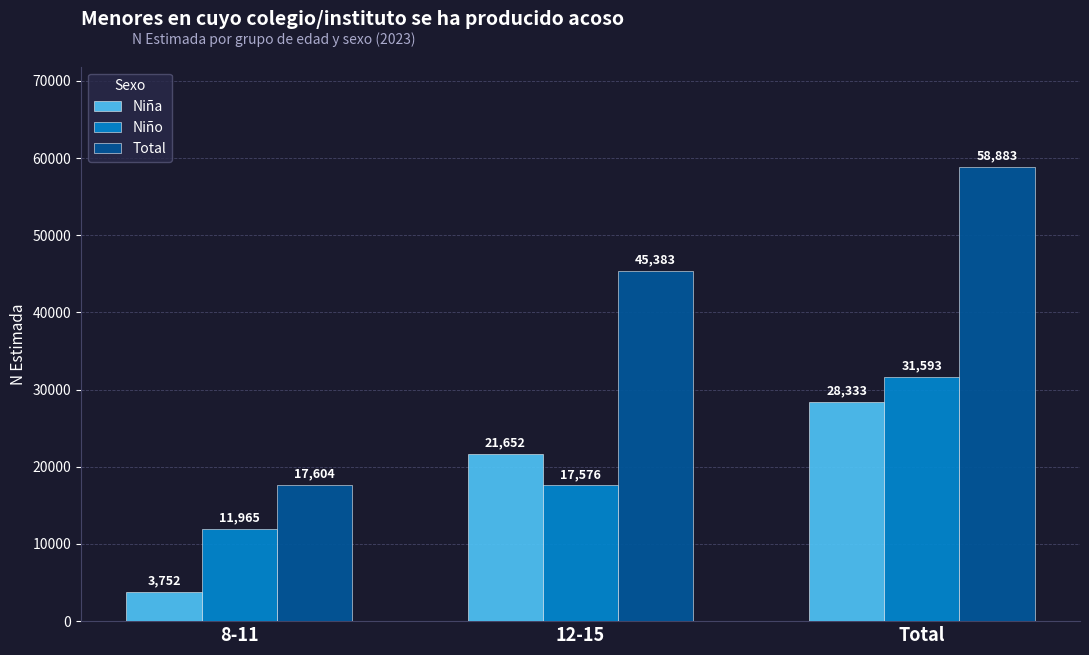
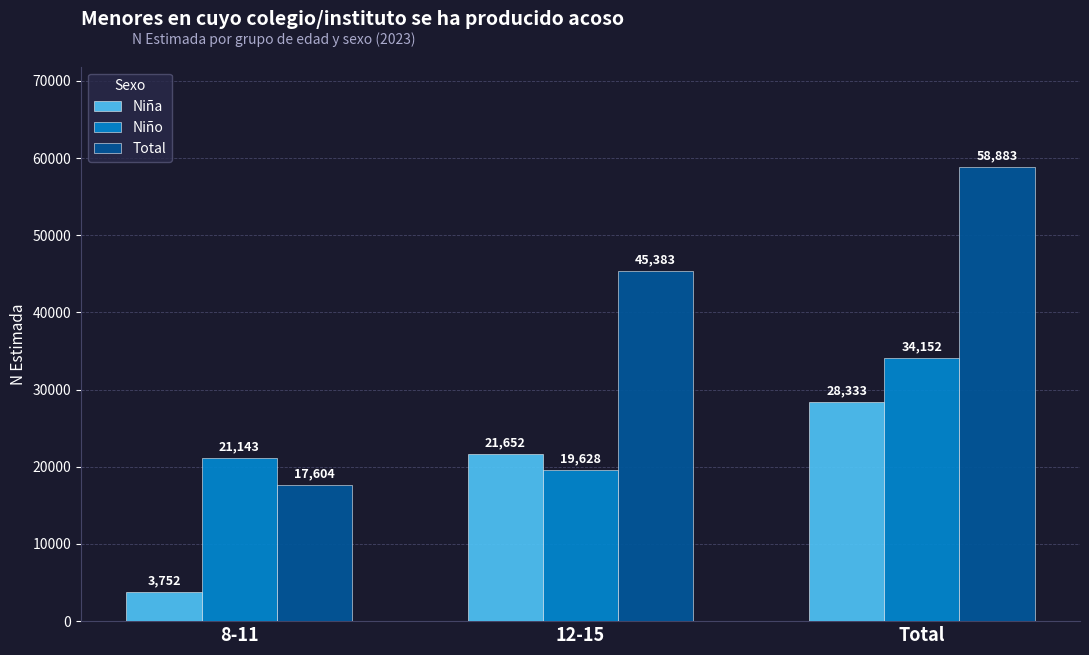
Niño, 8-11: 11,965 -> 21,143
Niño, 12-15: 17,576 -> 19,628
Niño, Total: 31,593 -> 34,152
